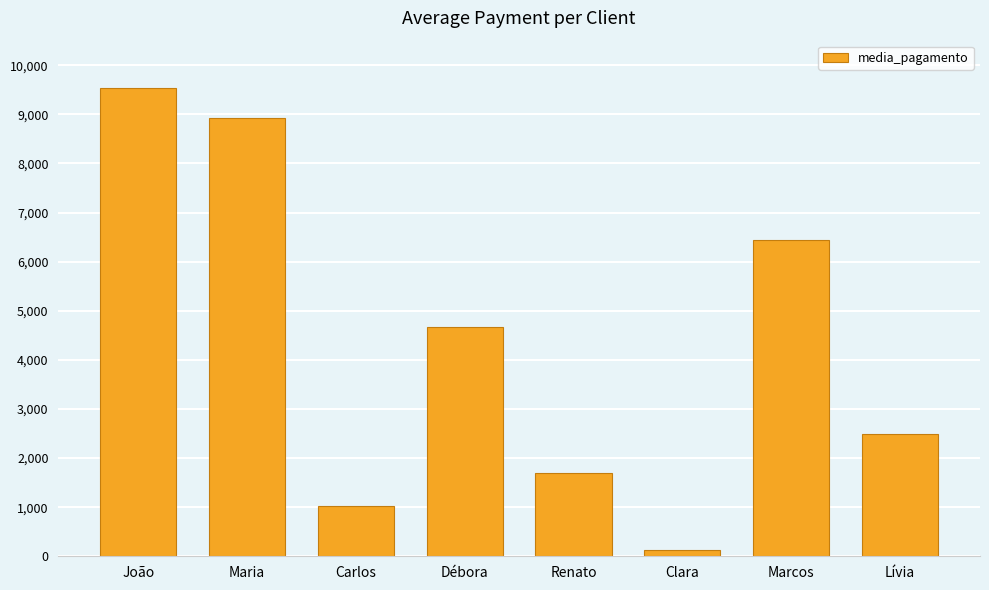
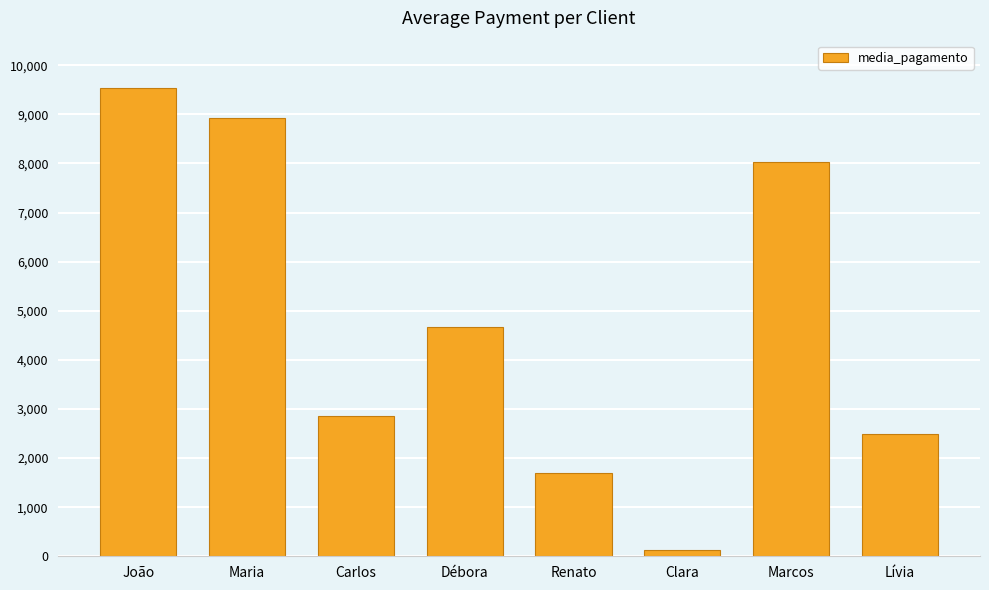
Carlos: 1,000 -> 2,900
Marcos: 6,400 -> 8,000
